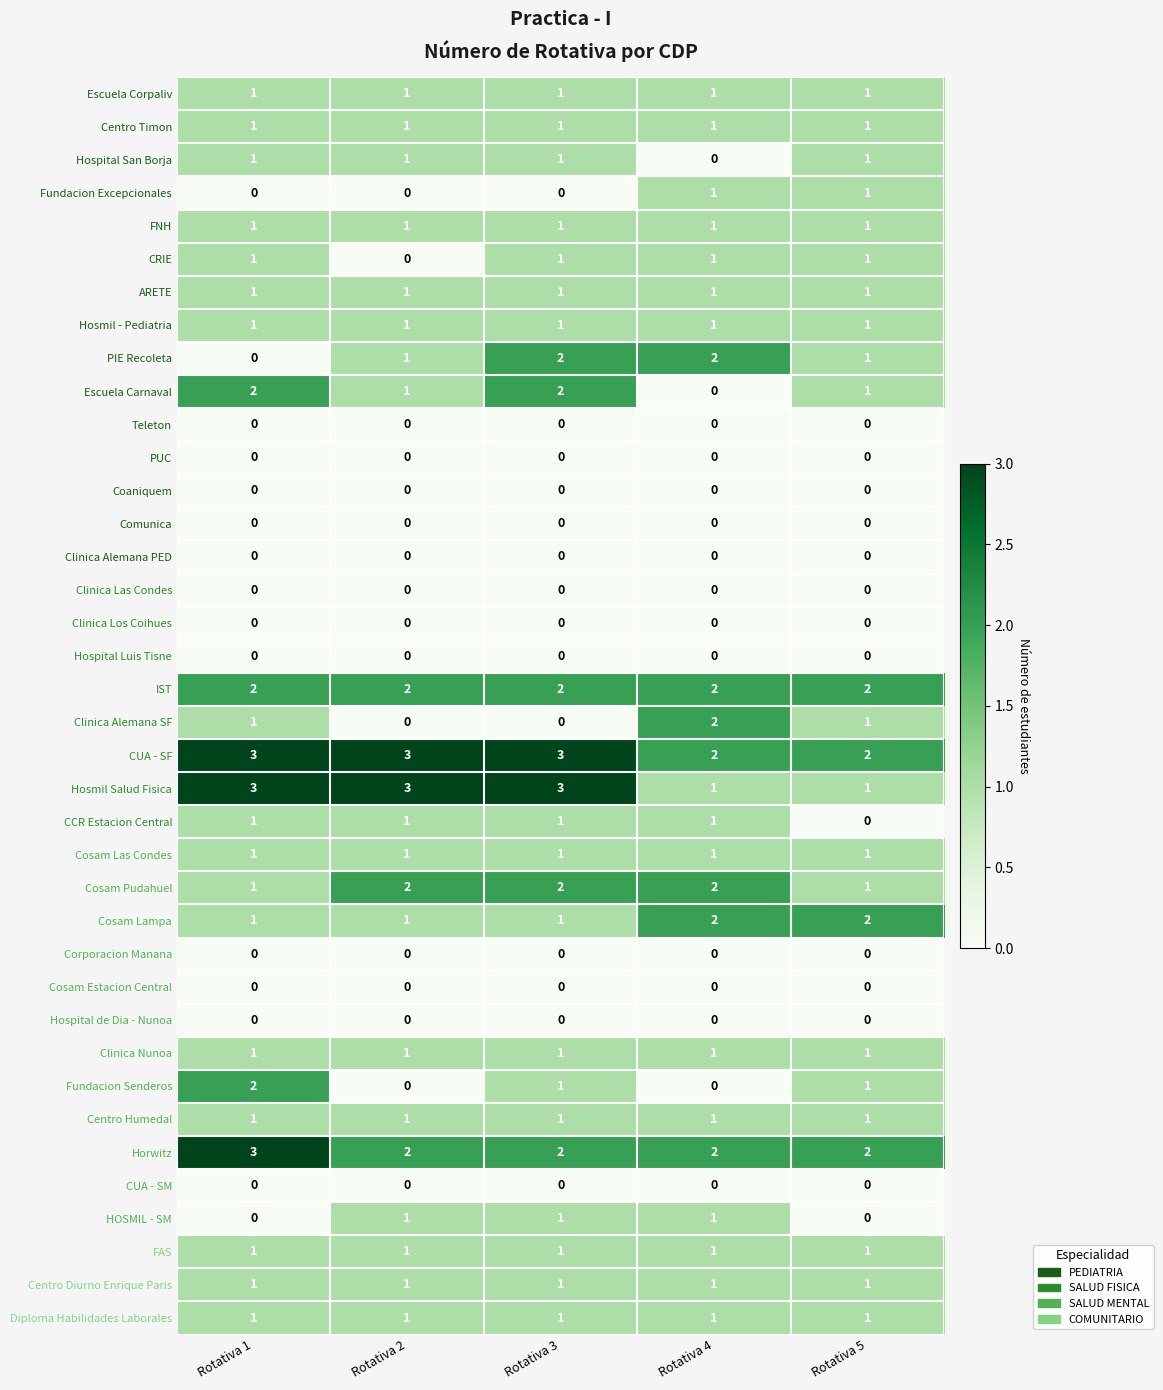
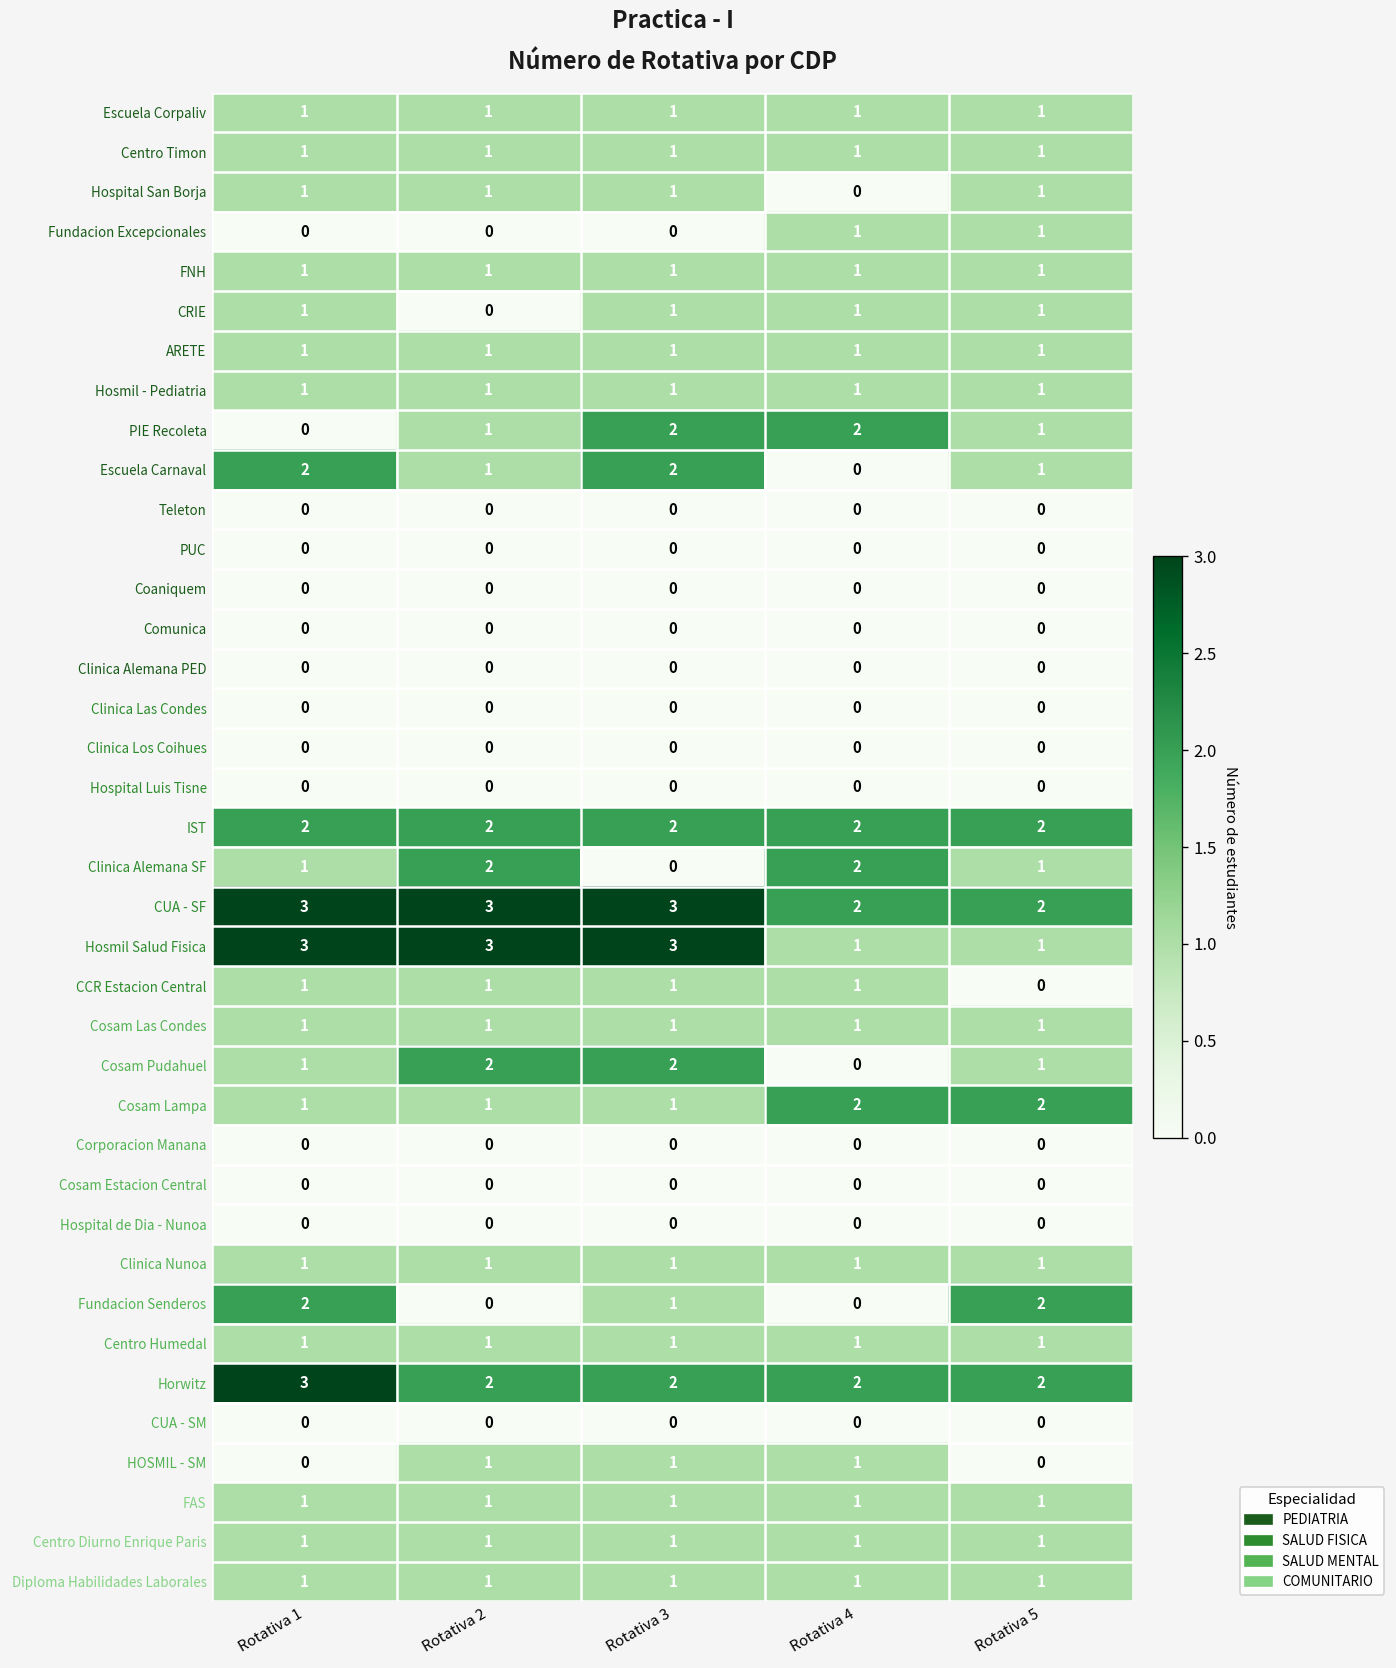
Clinica Alemana SF, Rotativa 2: 0 -> 2
Cosam Pudahuel, Rotativa 4: 2 -> 0
Fundacion Senderos, Rotativa 5: 1 -> 2
